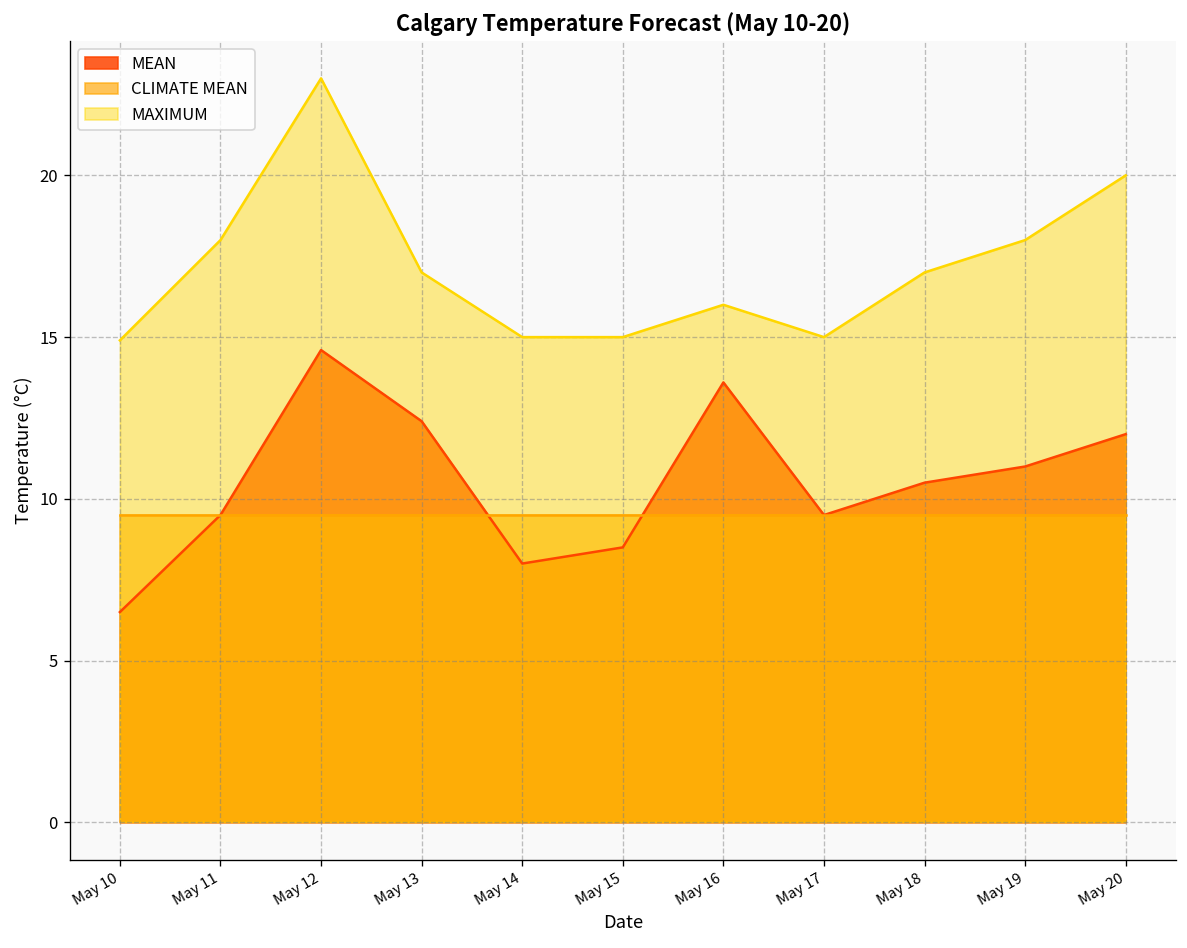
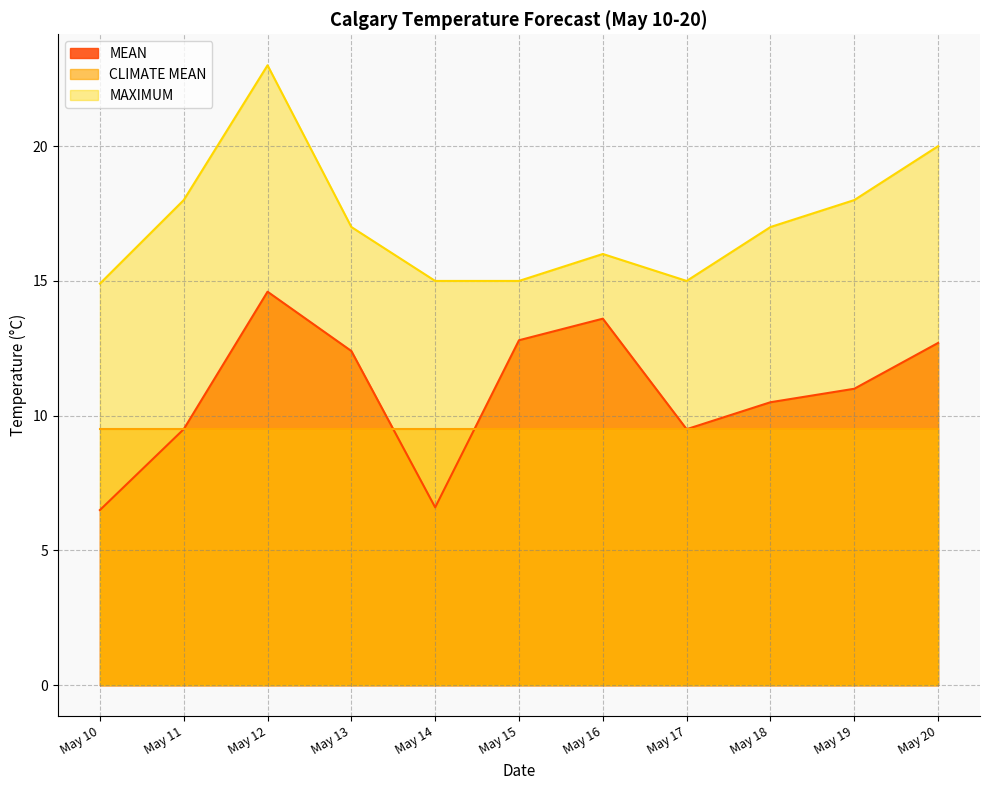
MEAN, May 14: 8.0 -> 6.6
MEAN, May 15: 8.5 -> 12.8
MEAN, May 20: 12.0 -> 12.7
